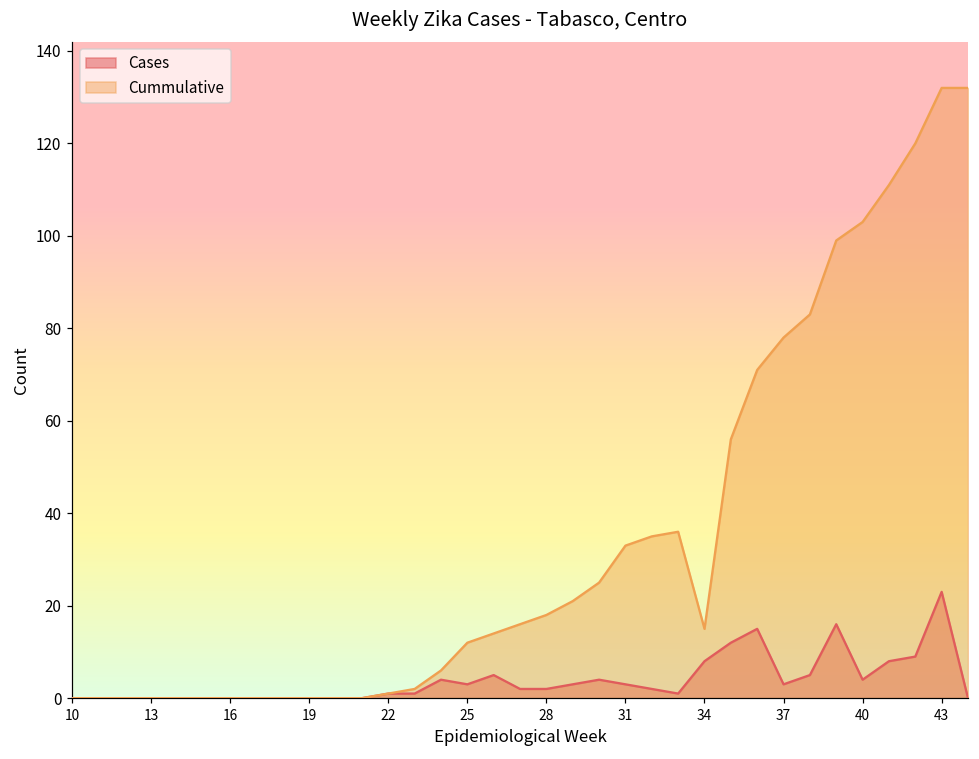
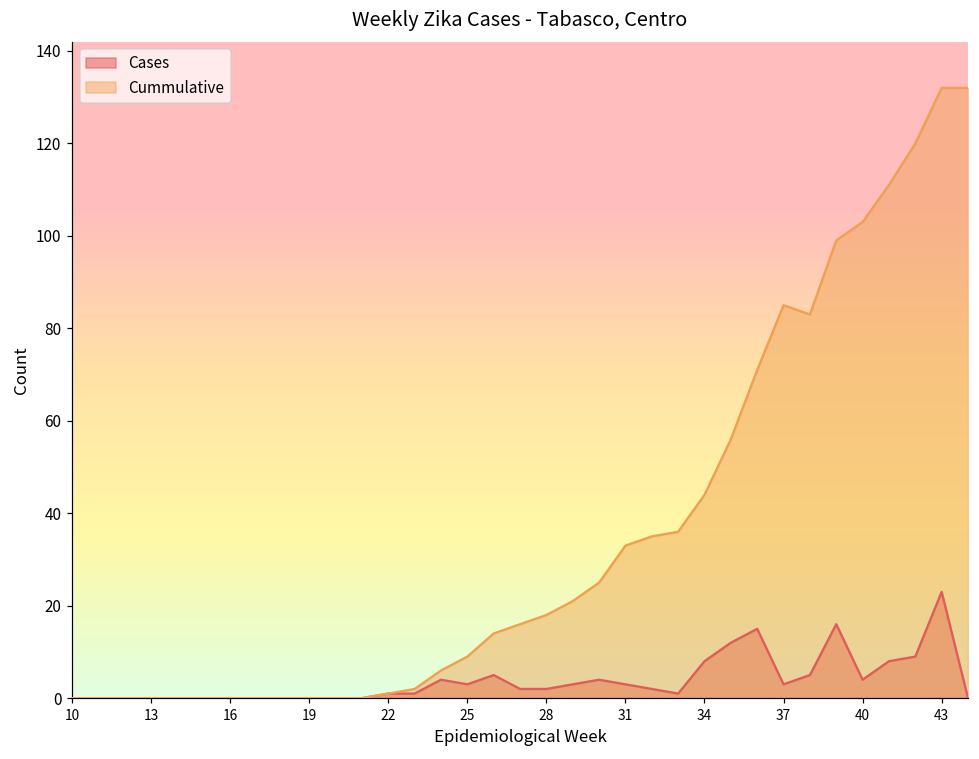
Cummulative, 25: 12 -> 9
Cummulative, 34: 15 -> 44
Cummulative, 37: 78 -> 85
